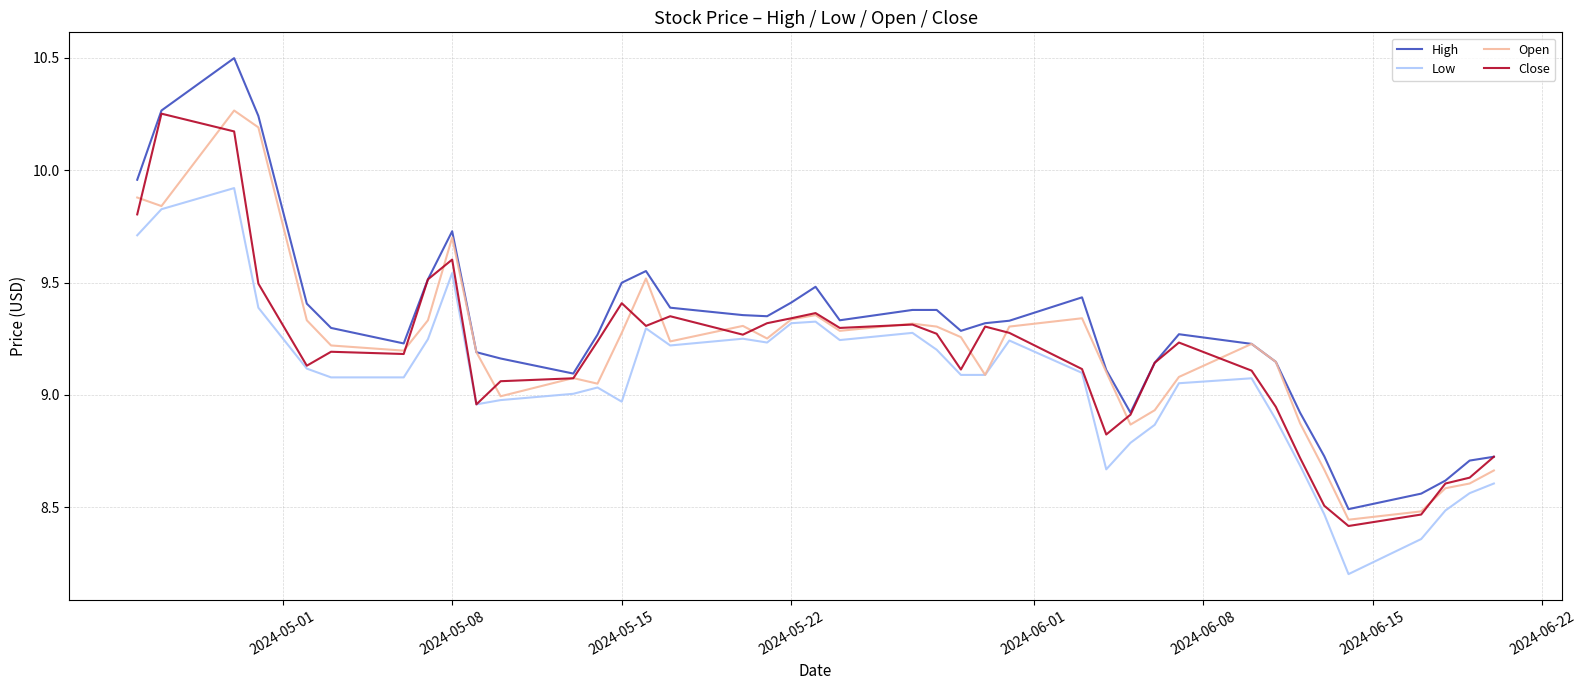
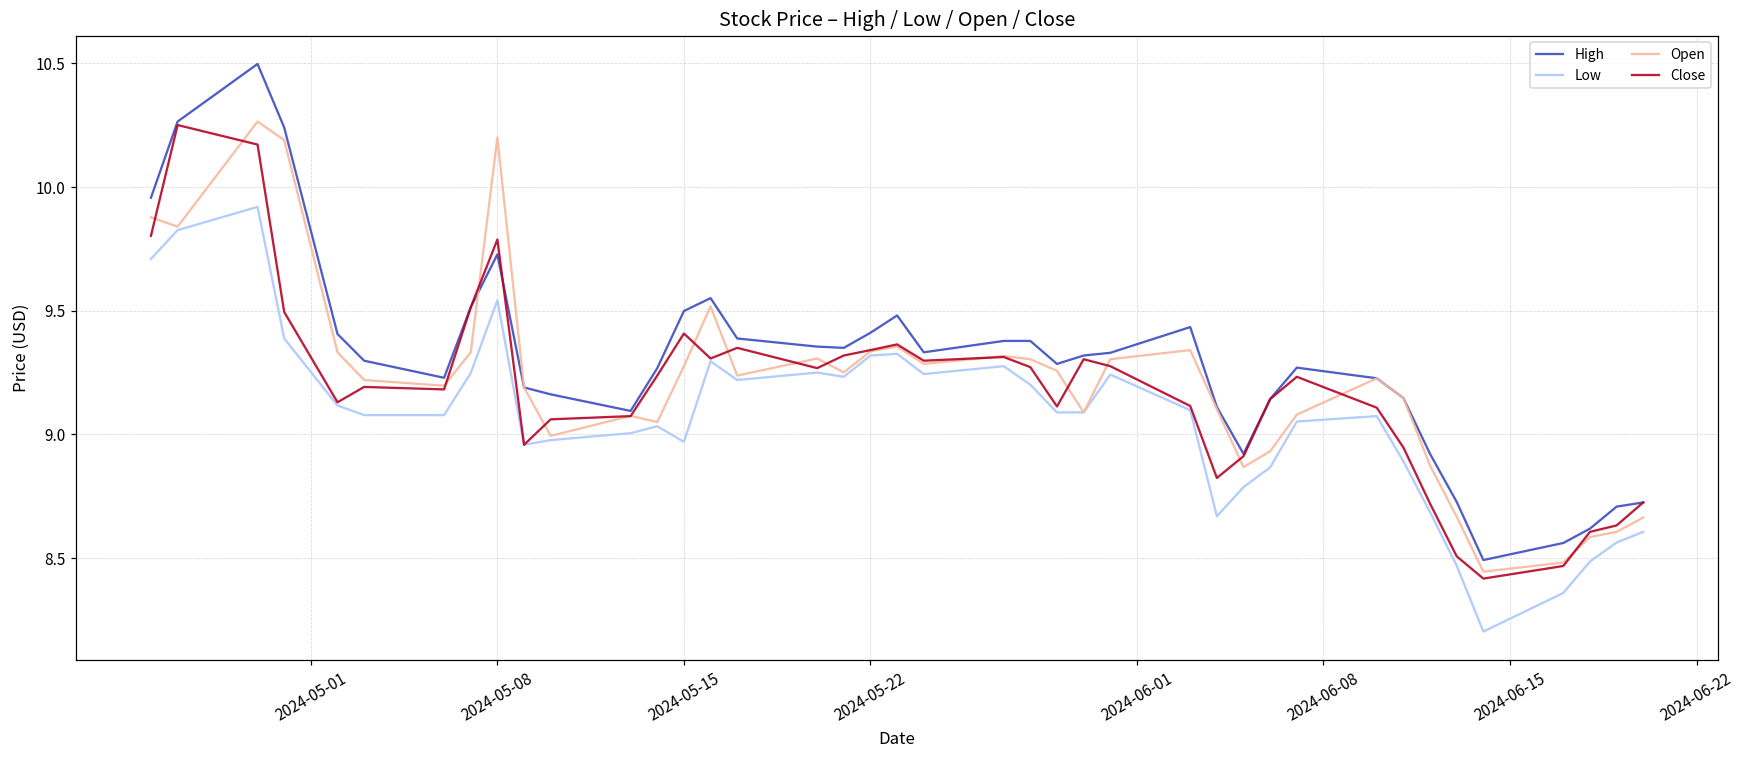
Open, 2024-05-08: 9.7 -> 10.2
Close, 2024-05-08: 9.60 -> 9.79
